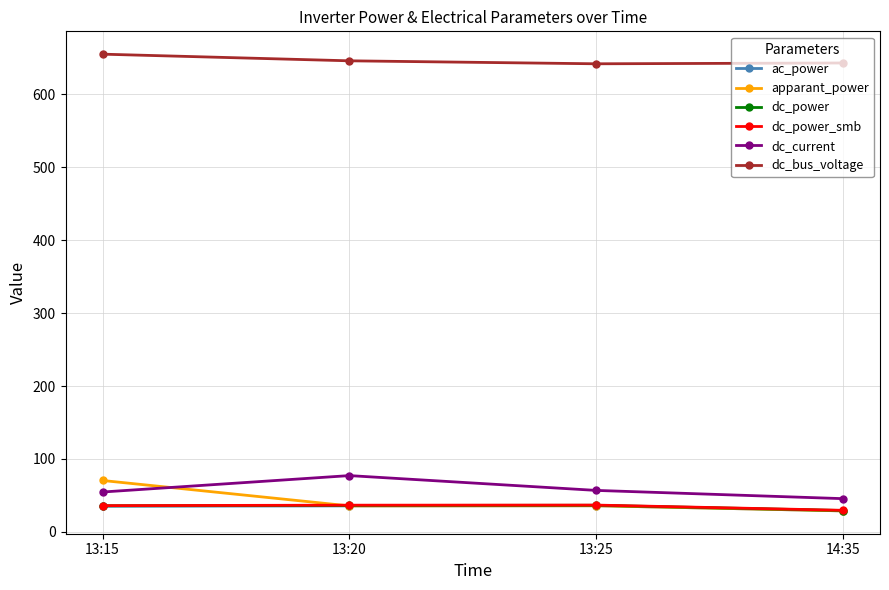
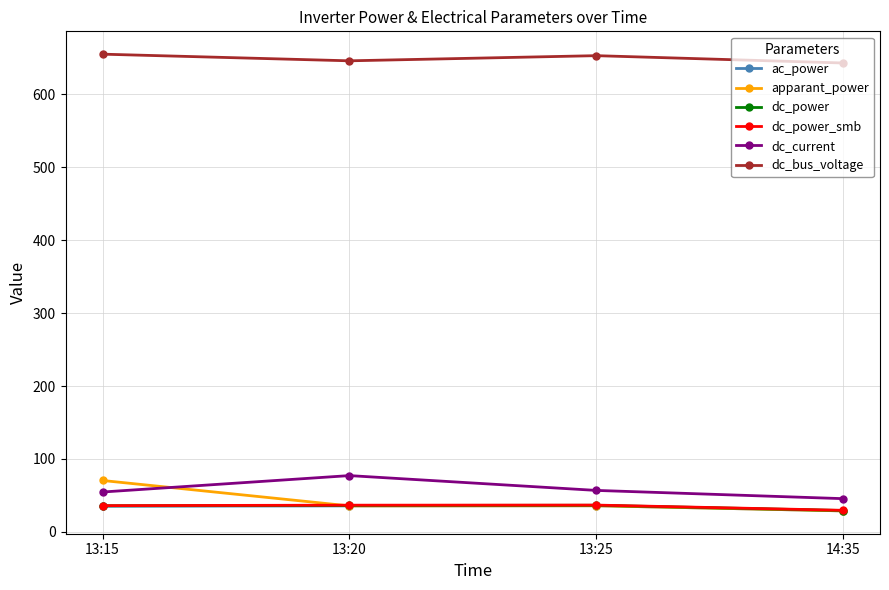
dc_bus_voltage, 13:25: 640 -> 650
